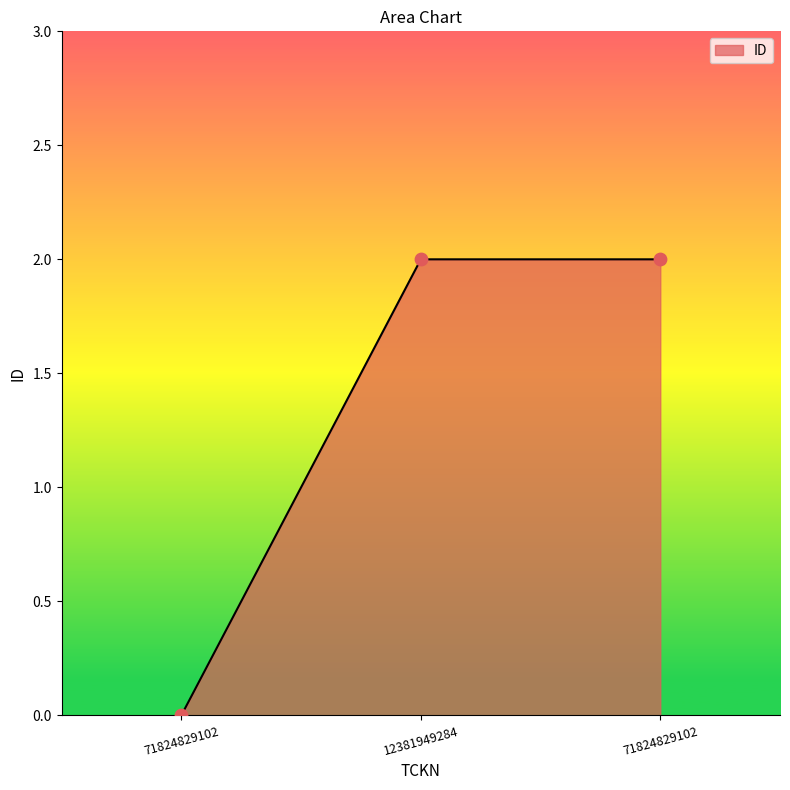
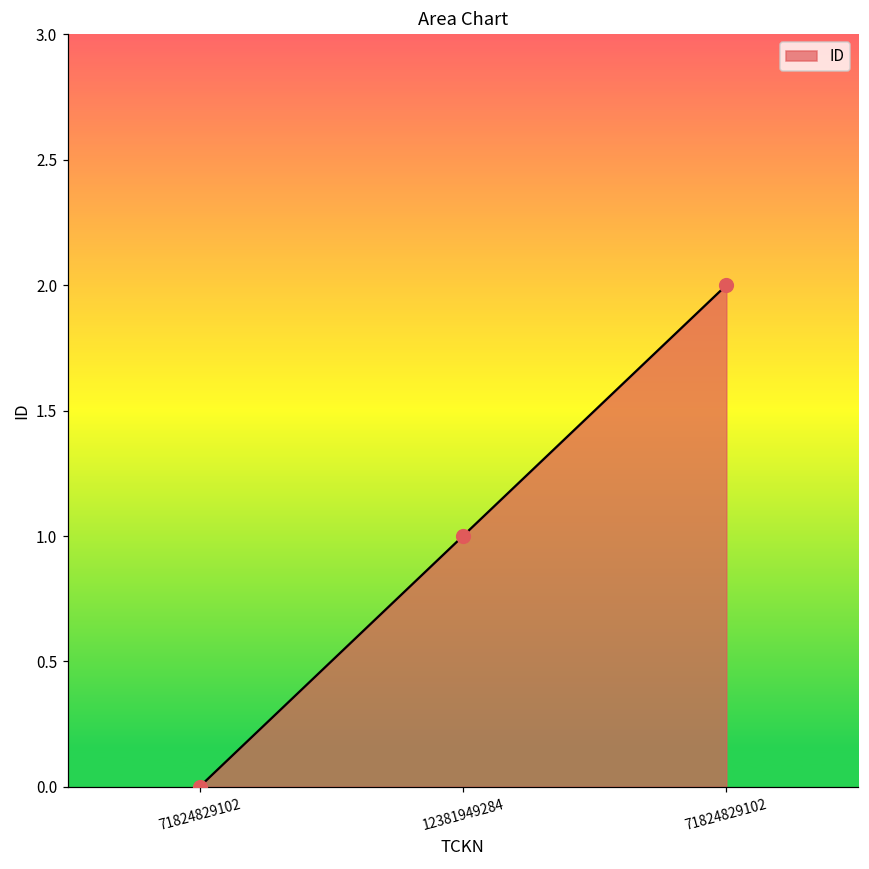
12381949284: 2 -> 1
